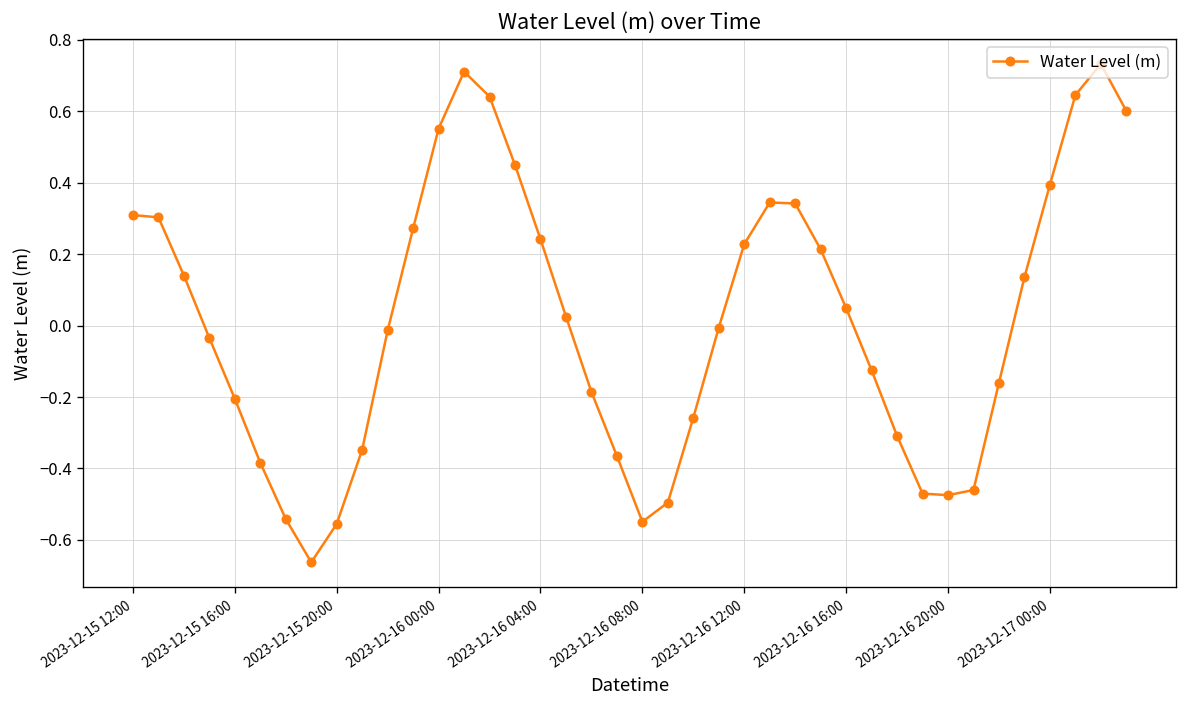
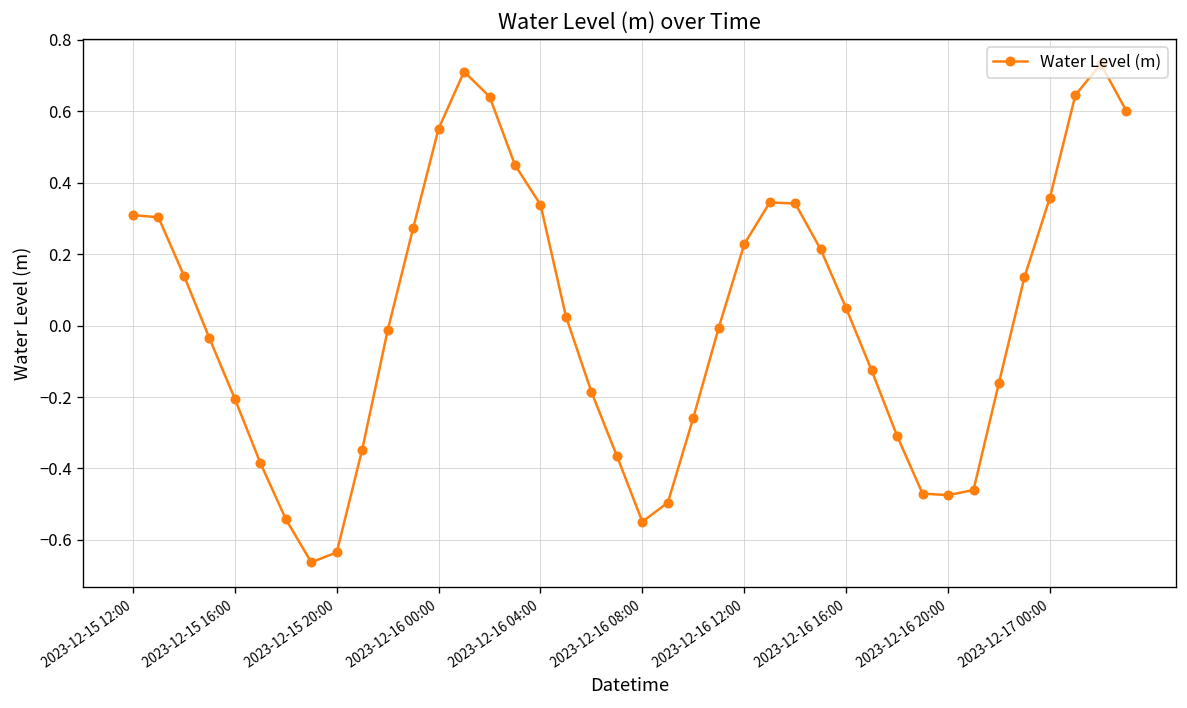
2023-12-15 20:00: -0.56 -> -0.63
2023-12-16 04:00: 0.24 -> 0.34
2023-12-17 00:00: 0.39 -> 0.36
